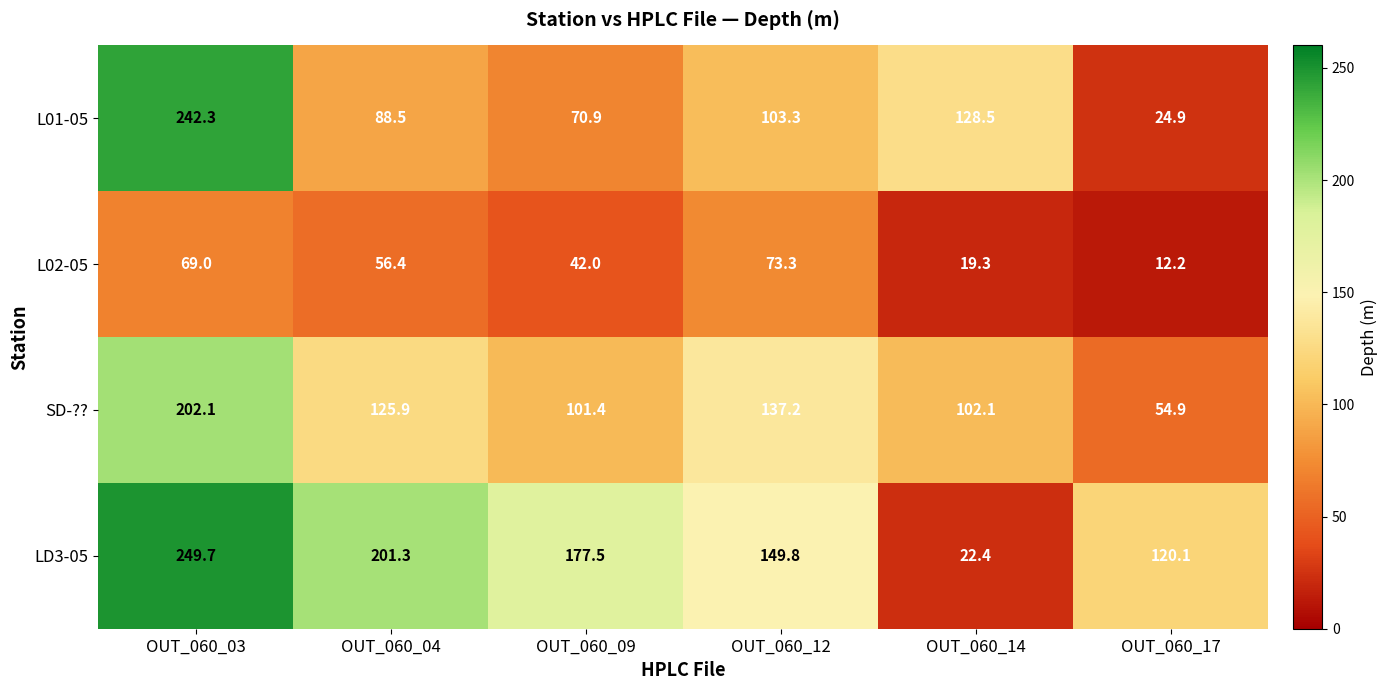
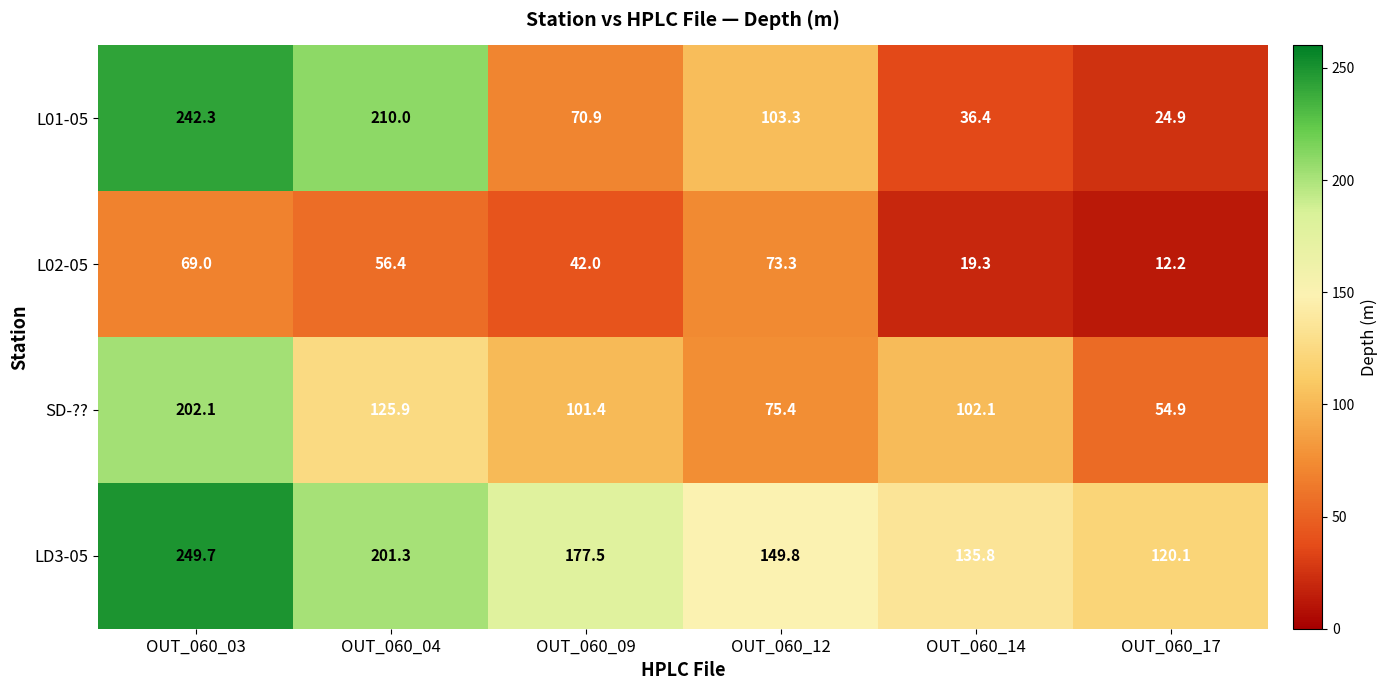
L01-05, OUT_060_04: 88.5 -> 210.0
L01-05, OUT_060_14: 128.5 -> 36.4
SD-??, OUT_060_12: 137.2 -> 75.4
LD3-05, OUT_060_14: 22.4 -> 135.8
